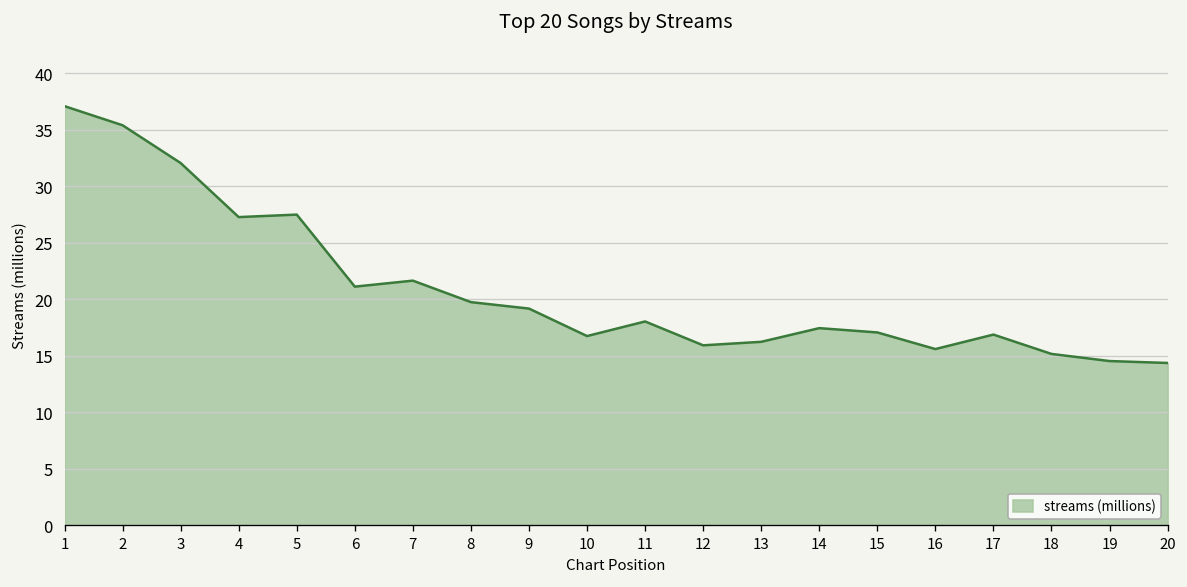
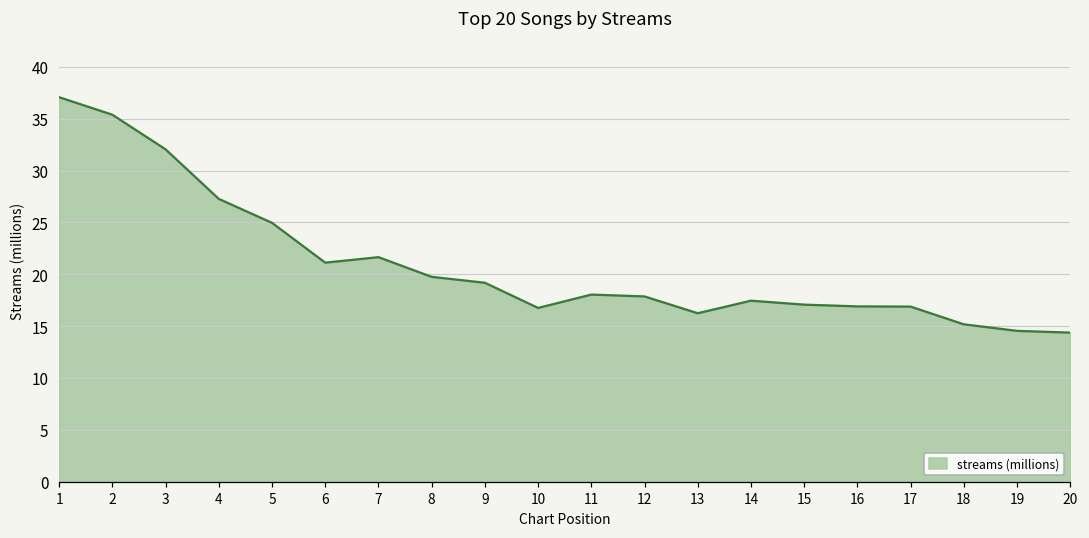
5: 27 -> 25
12: 16 -> 18
16: 16 -> 17
